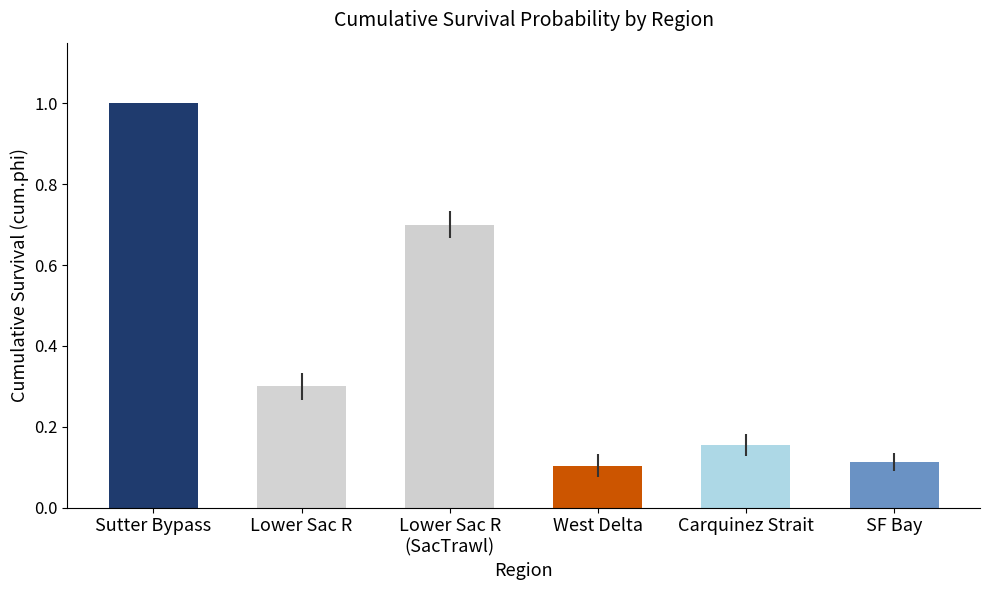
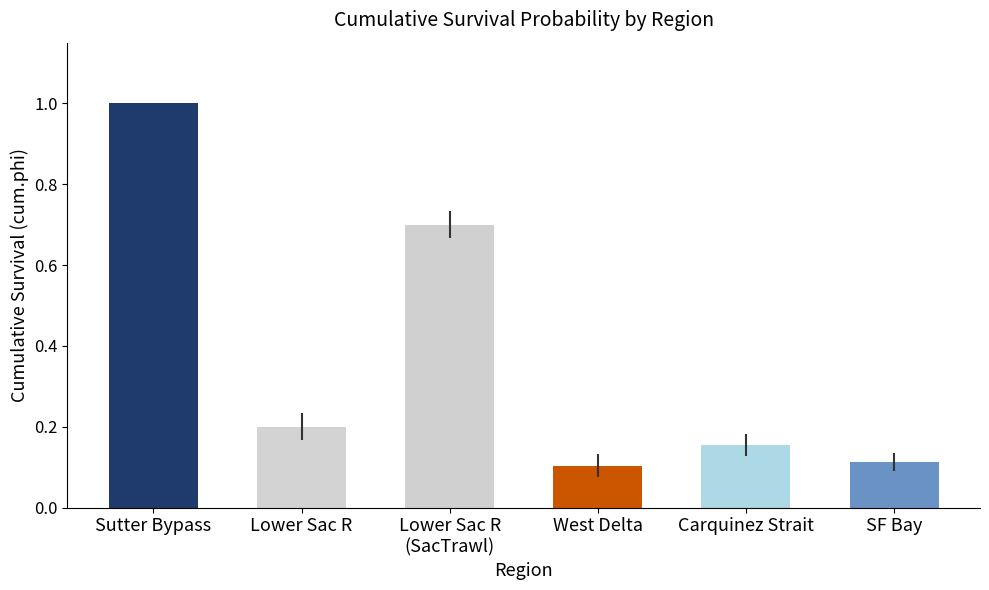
Lower Sac R: 0.3 -> 0.2
